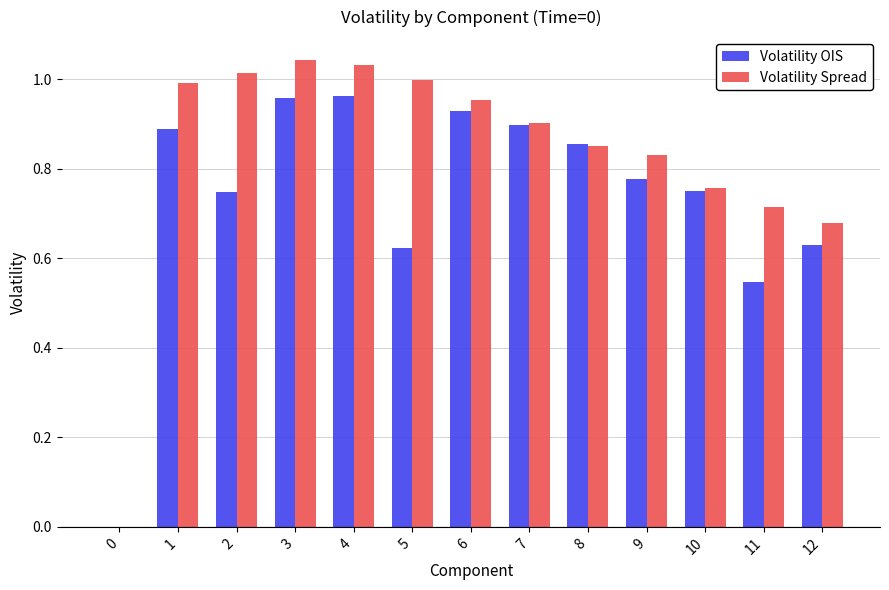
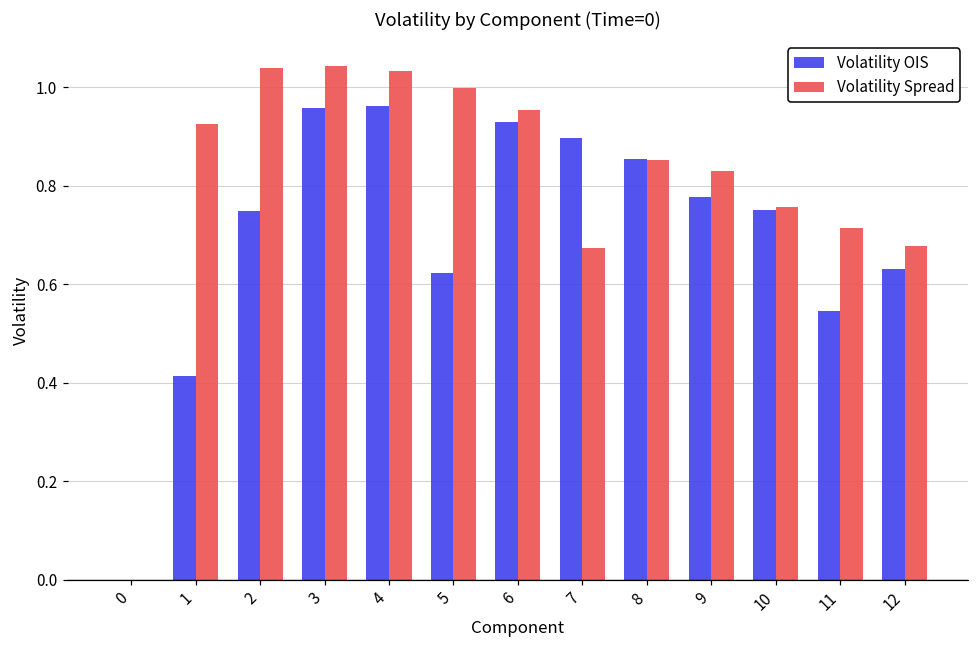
Volatility OIS, 1: 0.89 -> 0.41
Volatility Spread, 1: 0.99 -> 0.93
Volatility Spread, 2: 1.01 -> 1.04
Volatility Spread, 7: 0.90 -> 0.67
